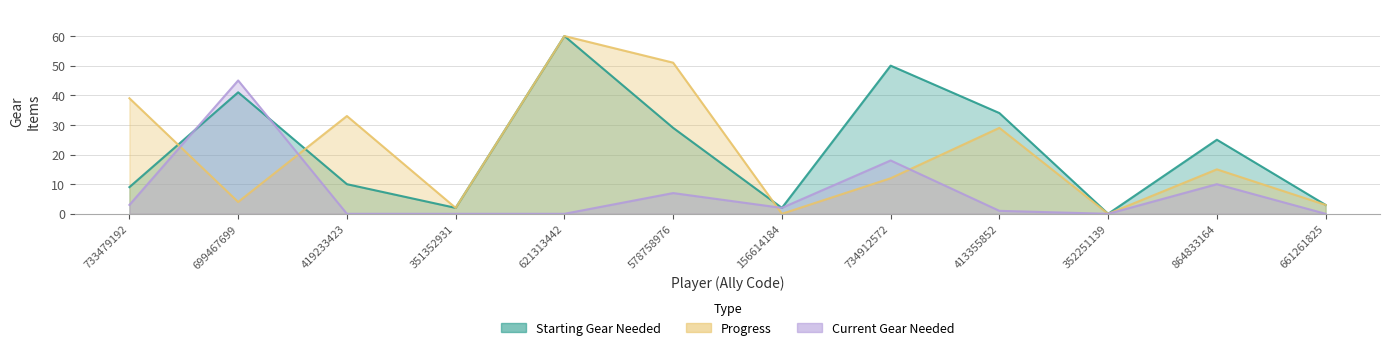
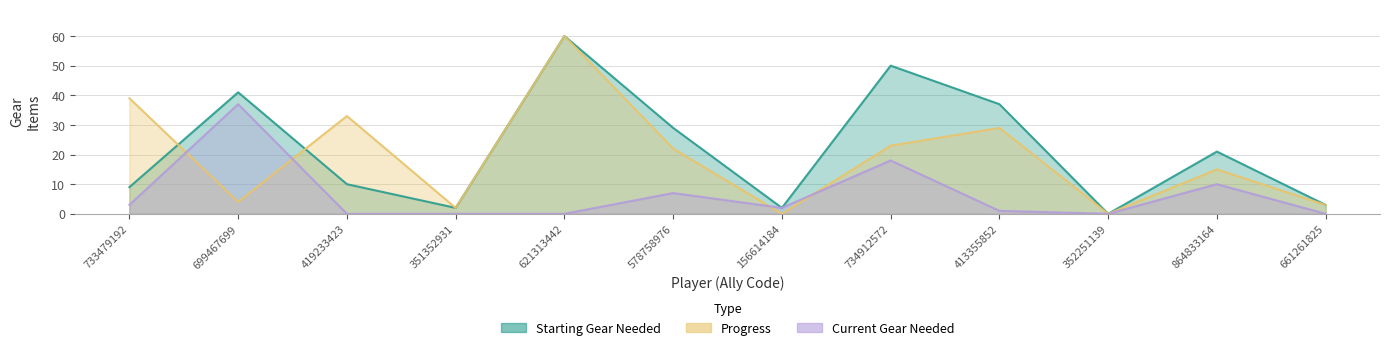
Current Gear Needed, 699467699: 45 -> 37
Progress, 578758976: 51 -> 22
Progress, 734912572: 12 -> 23
Starting Gear Needed, 413355852: 34 -> 37
Starting Gear Needed, 864833164: 25 -> 21
